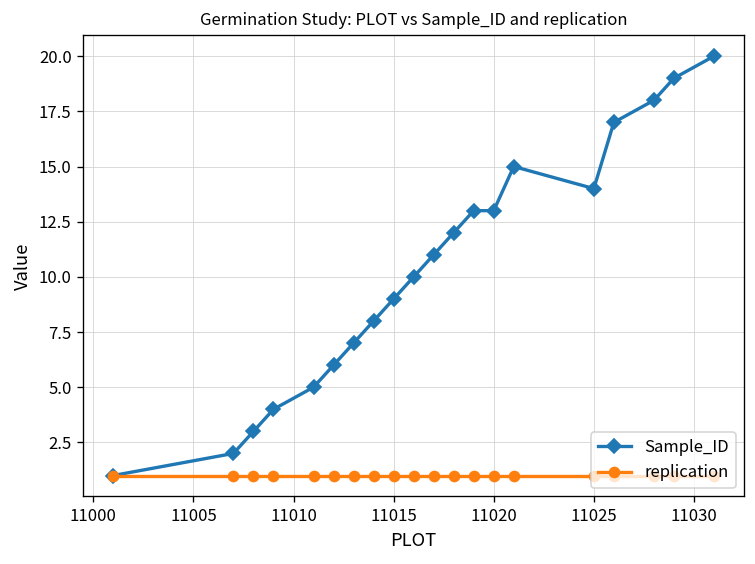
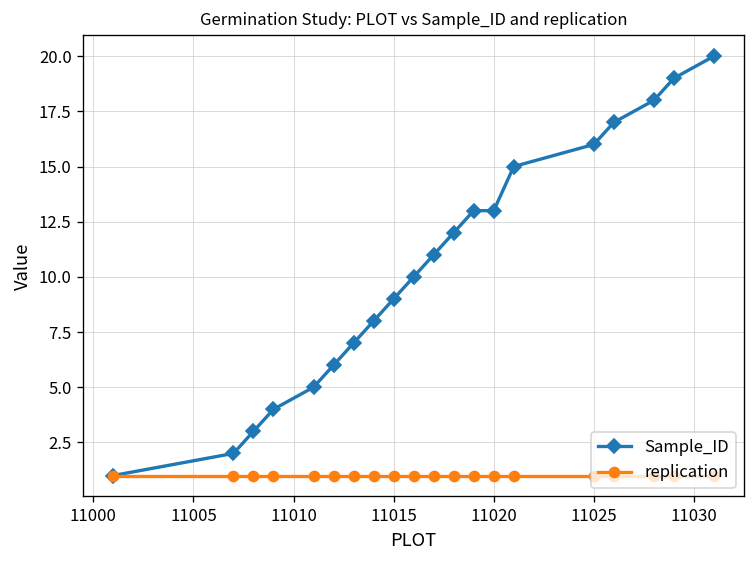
Sample_ID, 11025: 14 -> 16
